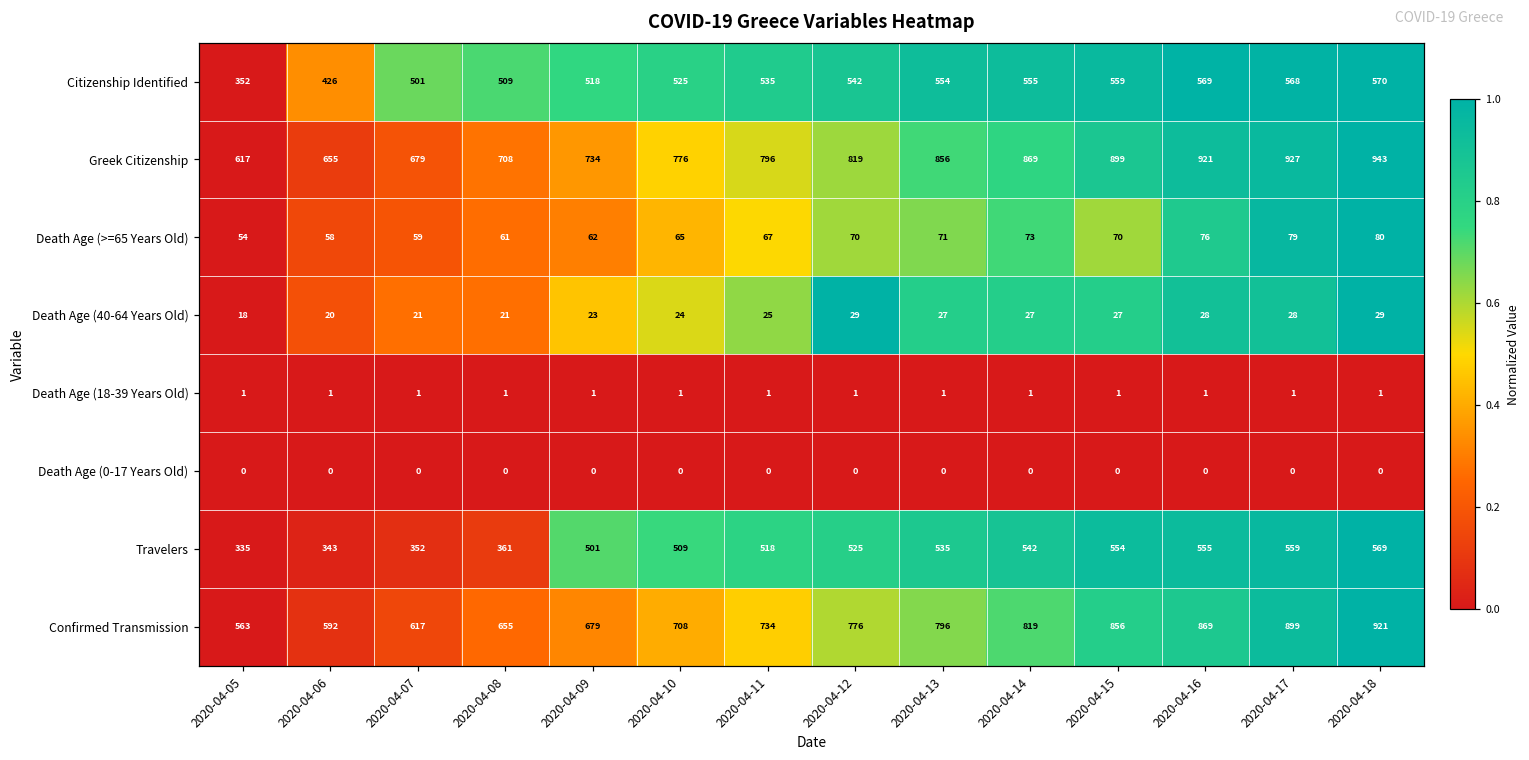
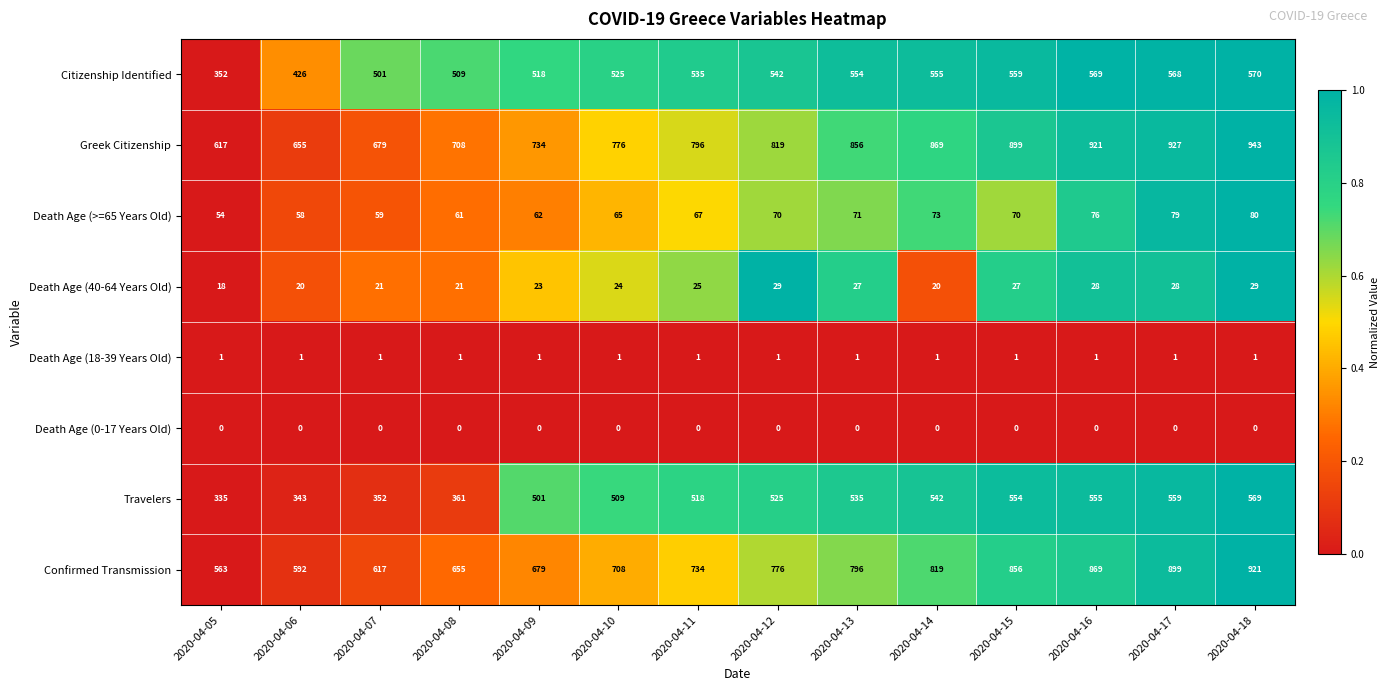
Death Age (40-64 Years Old), 2020-04-14: 27 -> 20
